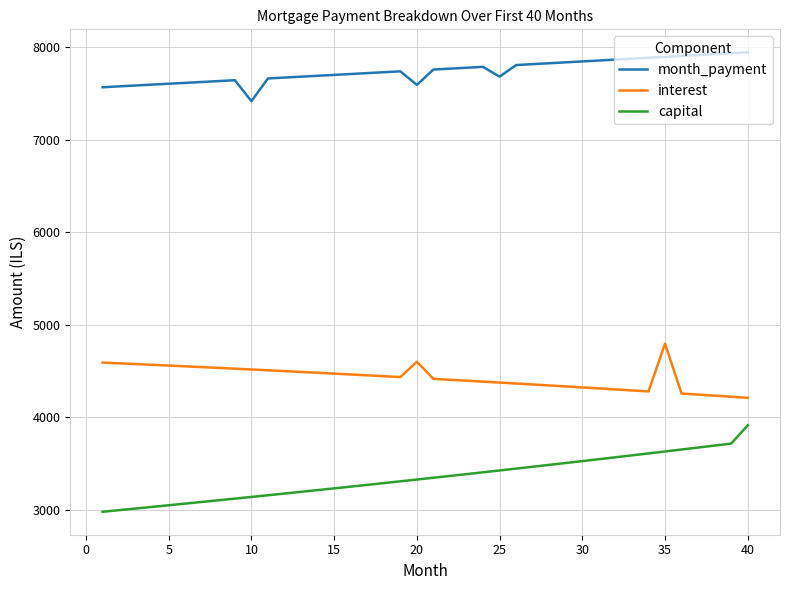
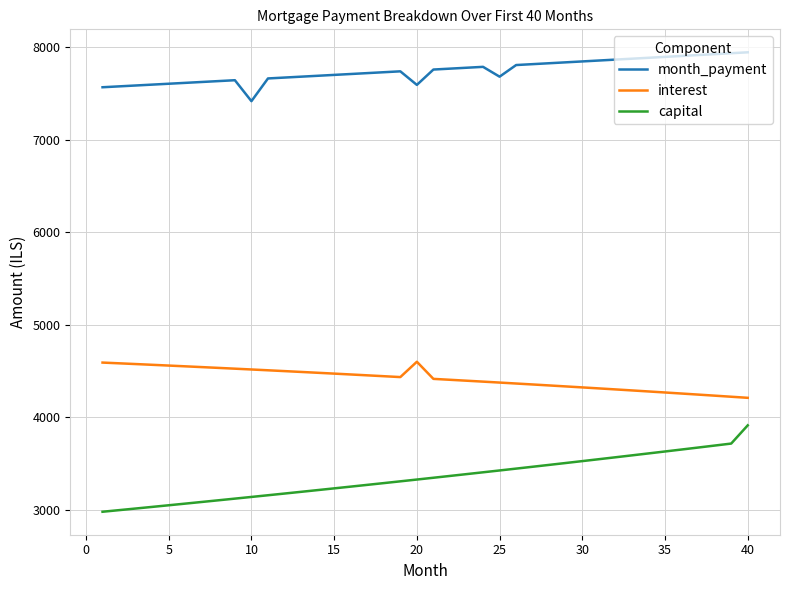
interest, 35: 4800 -> 4300
